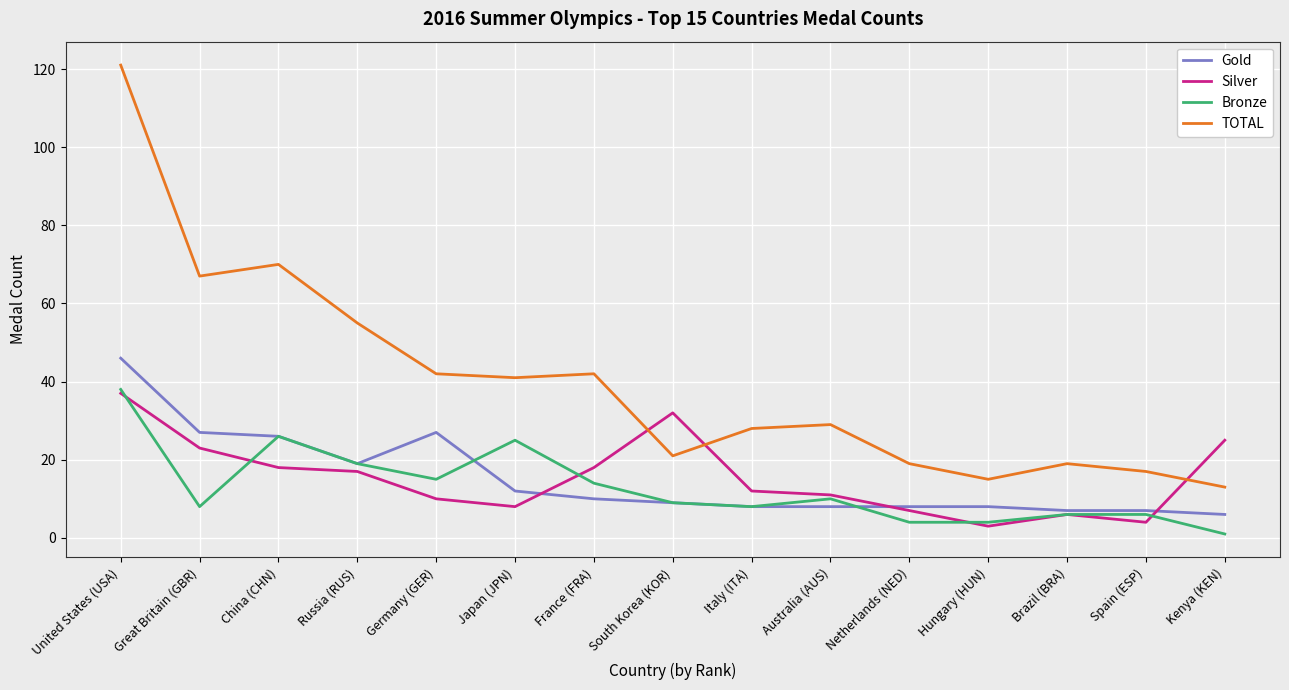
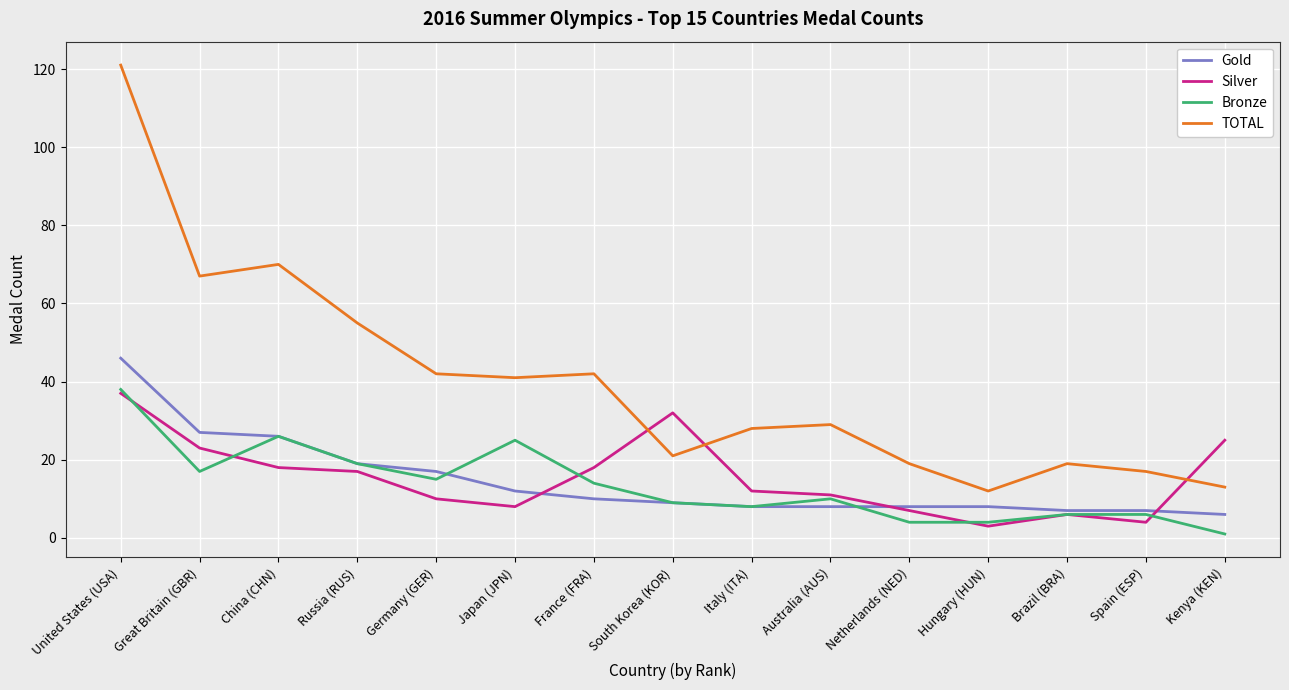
Bronze, Great Britain (GBR): 8 -> 17
Gold, Germany (GER): 27 -> 17
TOTAL, Hungary (HUN): 15 -> 12
